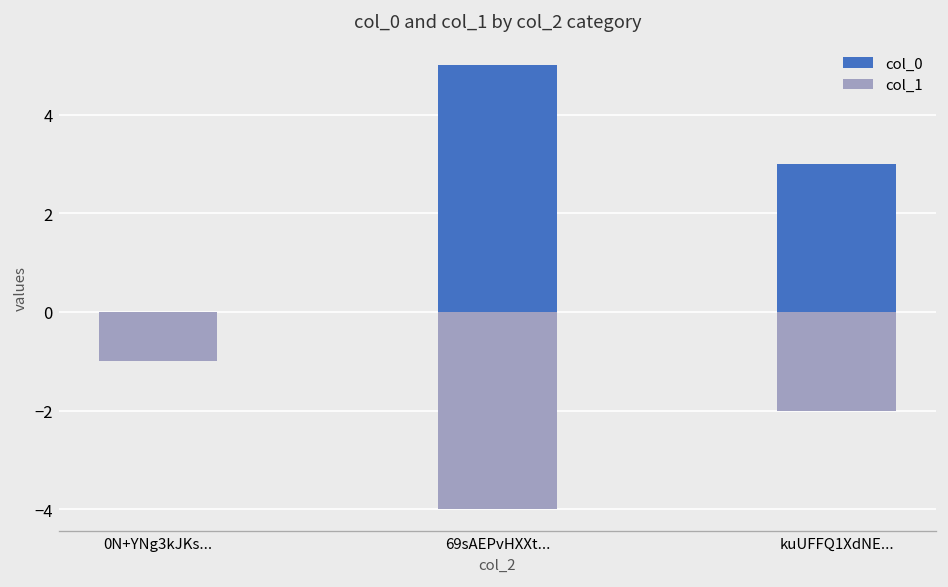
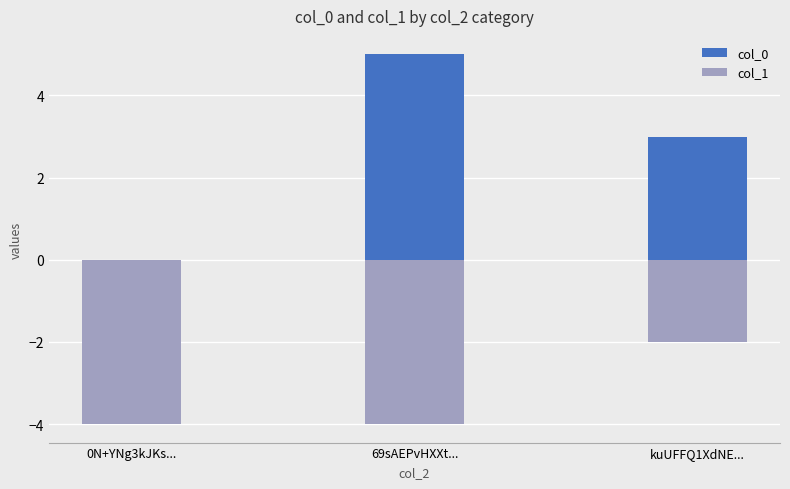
col_1, 0N+YNg3kJKs...: -1 -> -4
